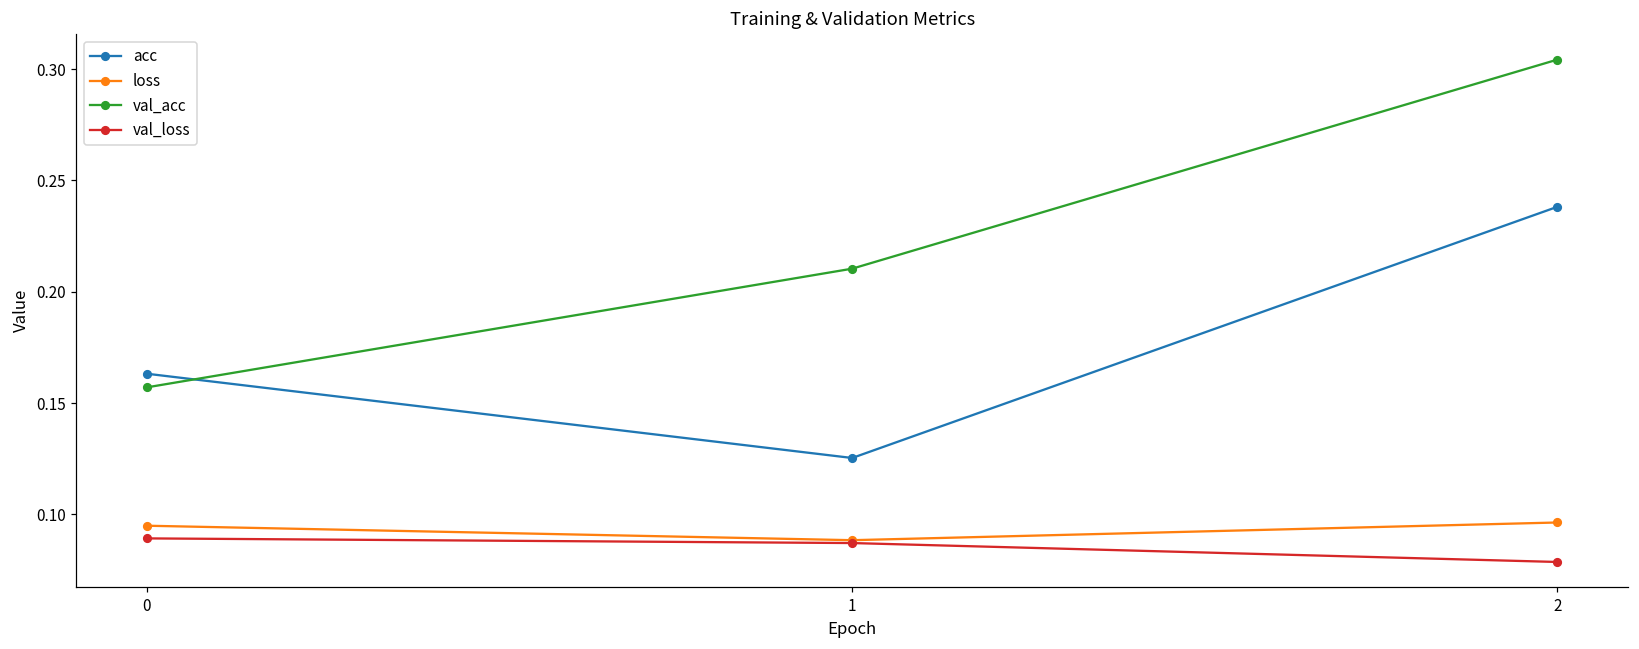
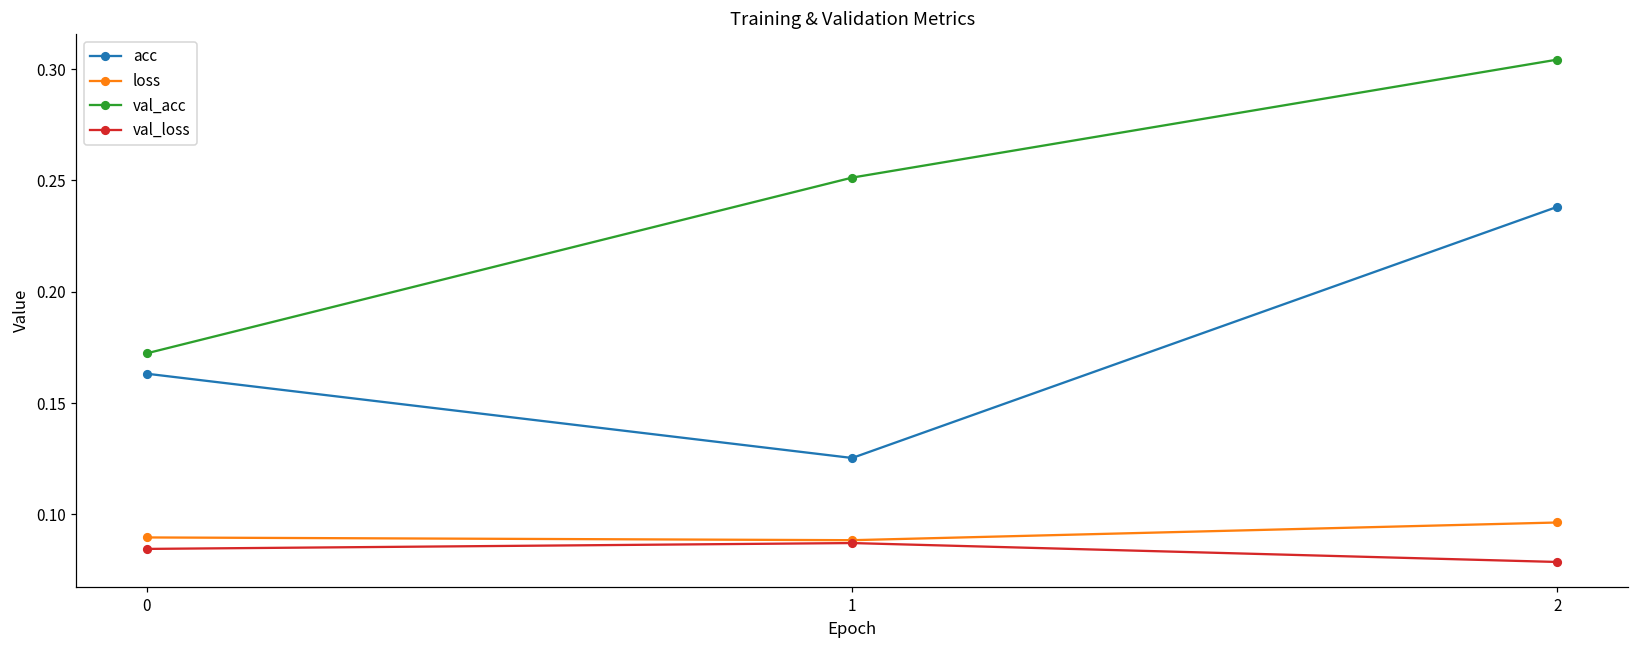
loss, 0: 0.095 -> 0.090
val_acc, 0: 0.157 -> 0.172
val_loss, 0: 0.089 -> 0.085
val_acc, 1: 0.210 -> 0.251
